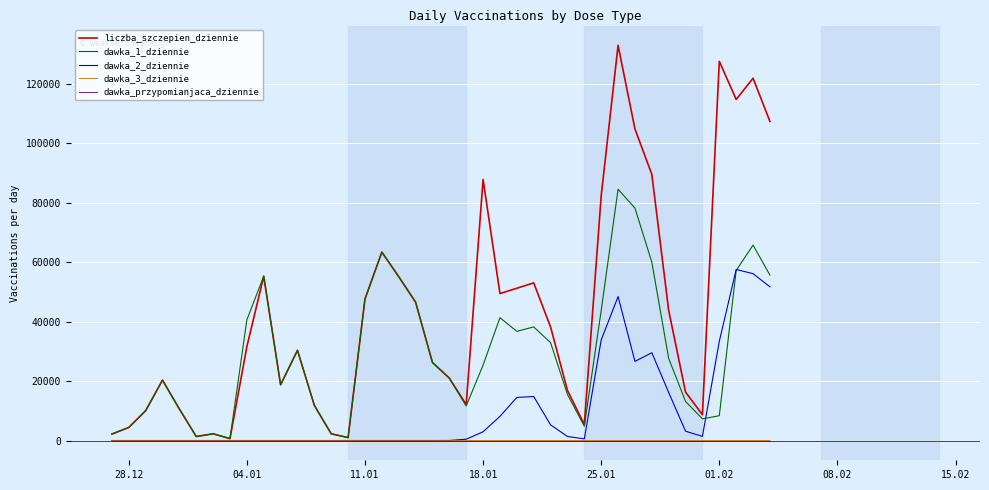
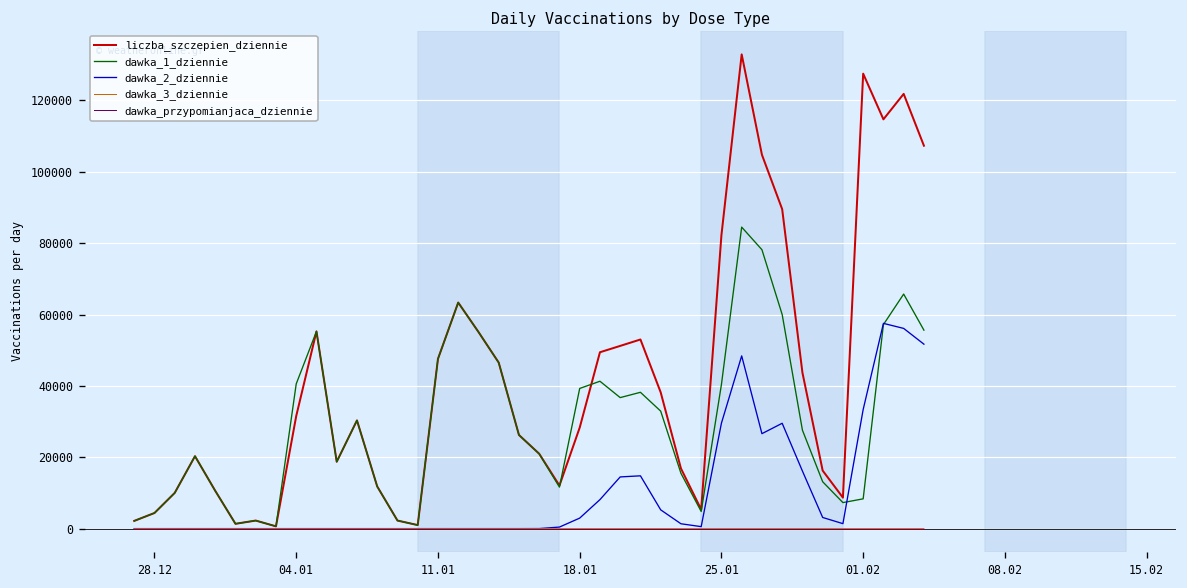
liczba_szczepien_dziennie, 18.01: 88000 -> 28000
dawka_1_dziennie, 18.01: 25000 -> 39000
dawka_1_dziennie, 25.01: 44000 -> 40000
dawka_2_dziennie, 25.01: 34000 -> 30000
